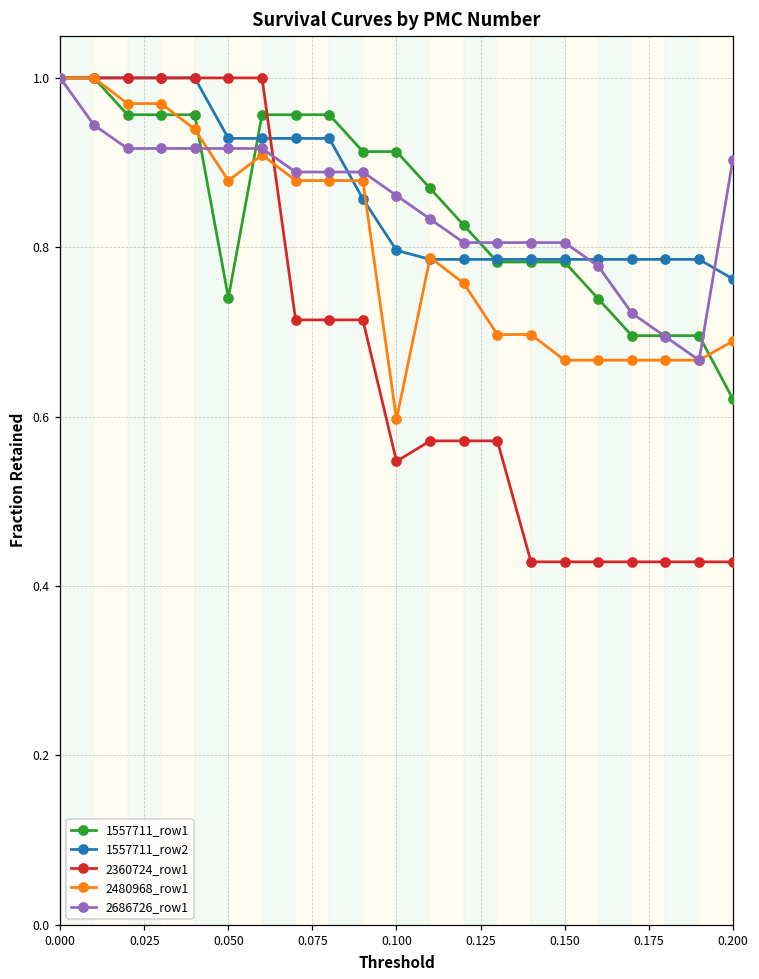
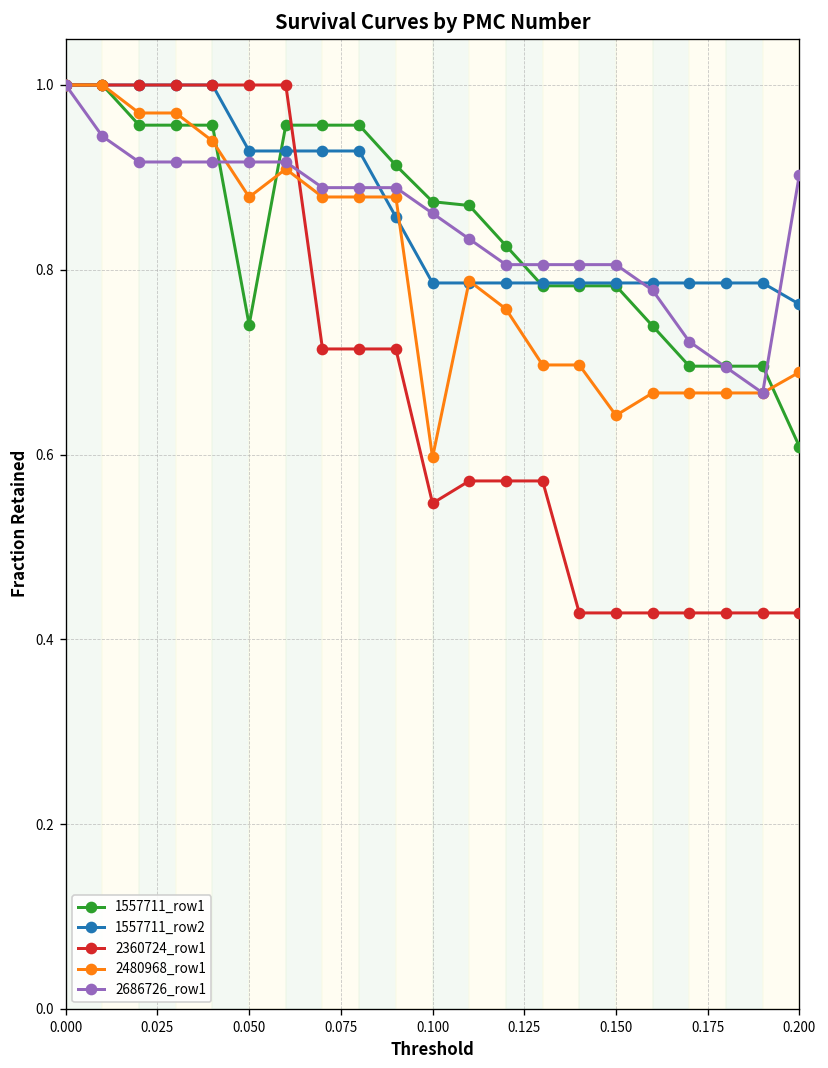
1557711_row1, 0.100: 0.91 -> 0.87
1557711_row2, 0.100: 0.80 -> 0.79
2480968_row1, 0.150: 0.67 -> 0.64
1557711_row1, 0.200: 0.62 -> 0.61
